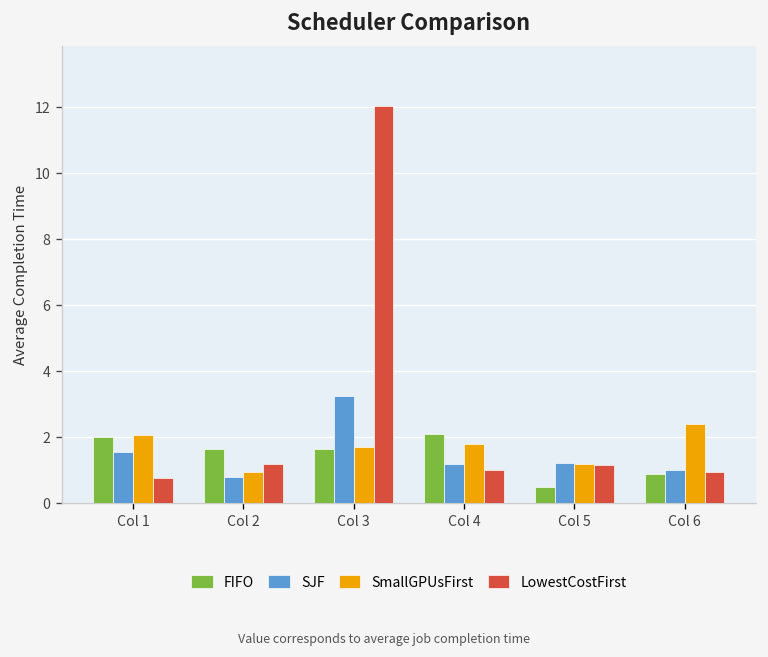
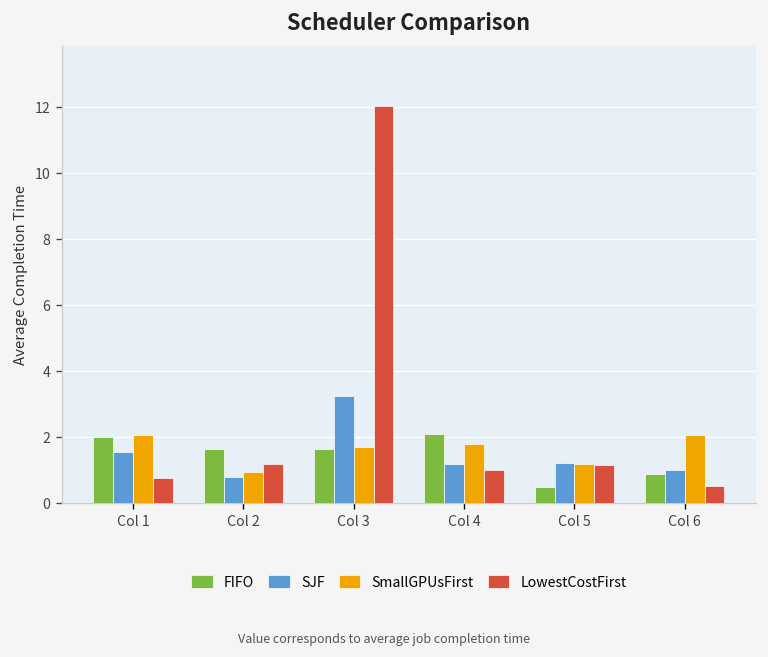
SmallGPUsFirst, Col 6: 2.4 -> 2.1
LowestCostFirst, Col 6: 0.9 -> 0.5
